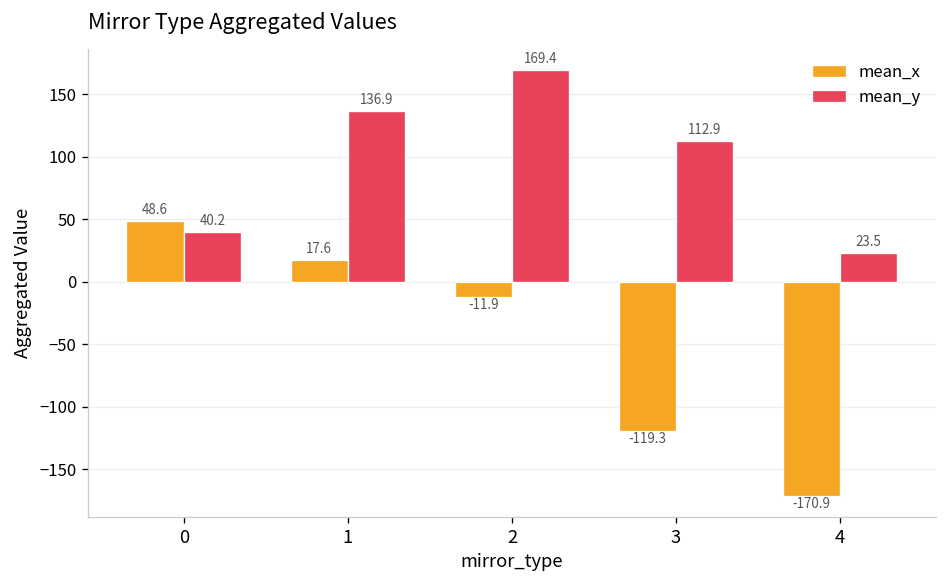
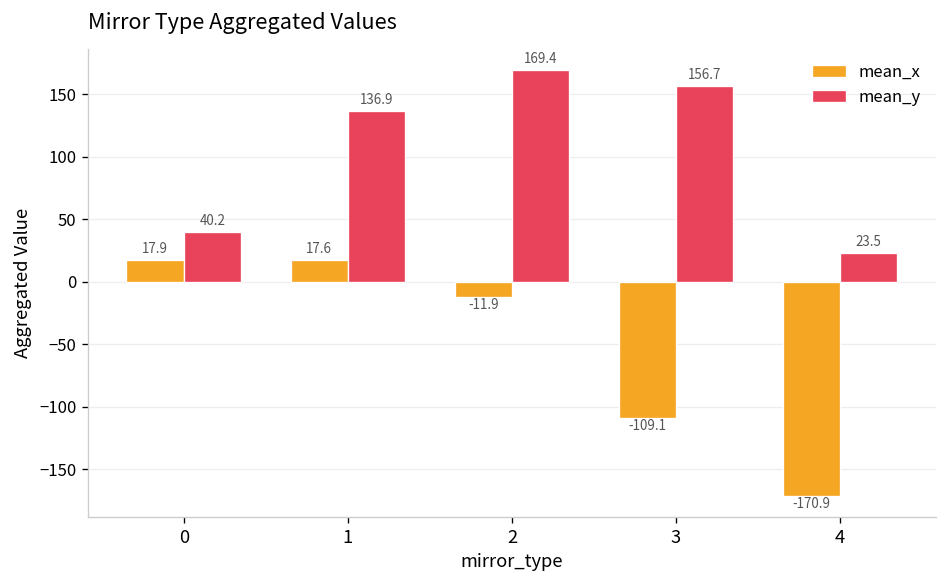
mean_x, 0: 48.6 -> 17.9
mean_x, 3: -119.3 -> -109.1
mean_y, 3: 112.9 -> 156.7
